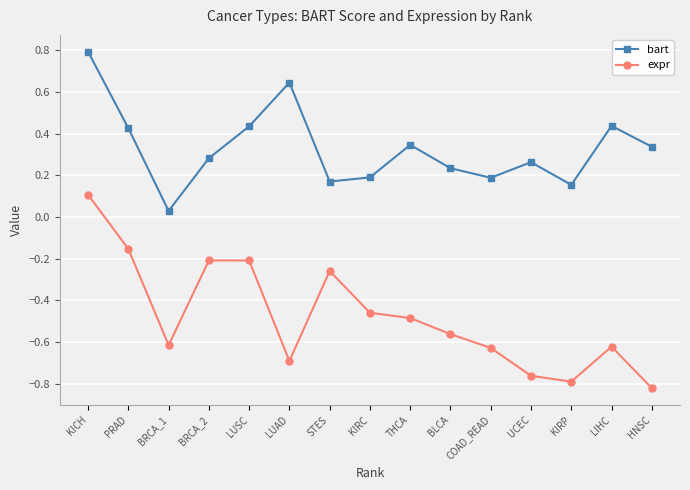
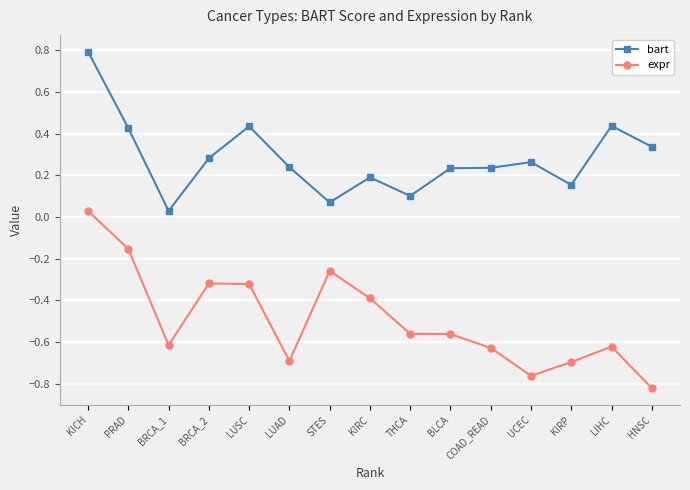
expr, KICH: 0.11 -> 0.03
expr, BRCA_2: -0.21 -> -0.32
expr, LUSC: -0.21 -> -0.32
bart, LUAD: 0.65 -> 0.24
bart, STES: 0.17 -> 0.07
expr, KIRC: -0.46 -> -0.39
bart, THCA: 0.35 -> 0.10
expr, THCA: -0.48 -> -0.56
bart, COAD_READ: 0.19 -> 0.24
expr, KIRP: -0.79 -> -0.70
